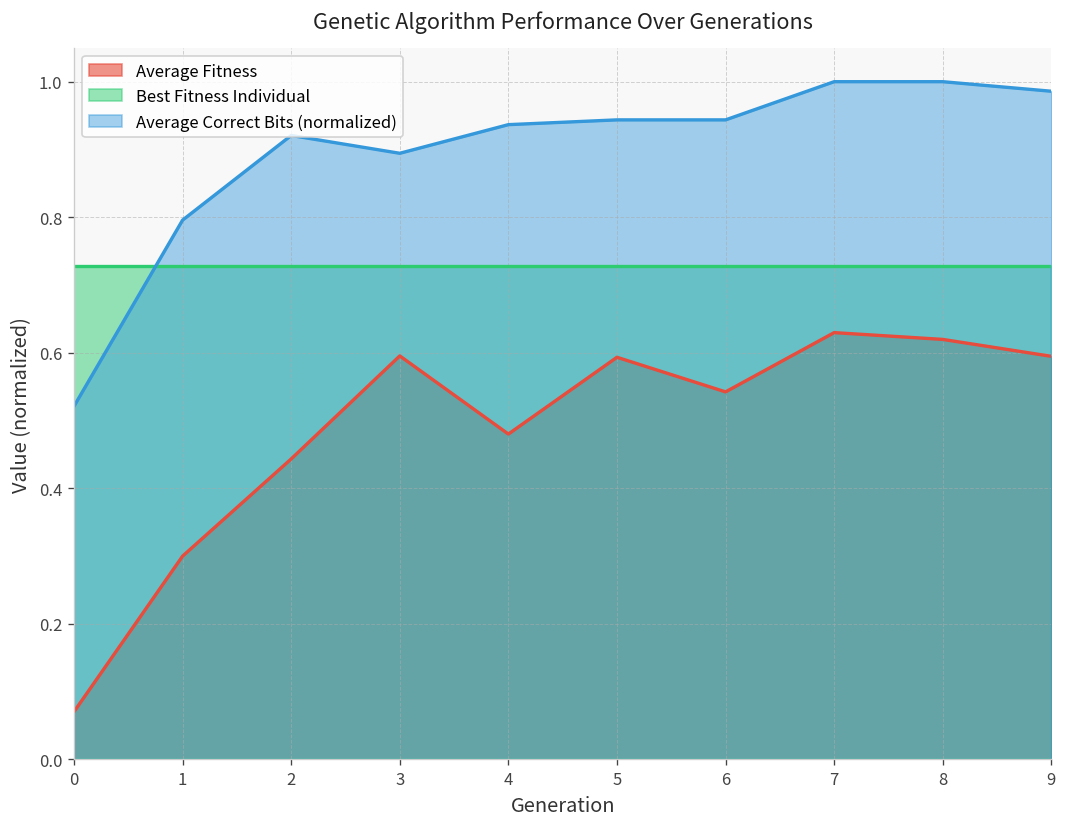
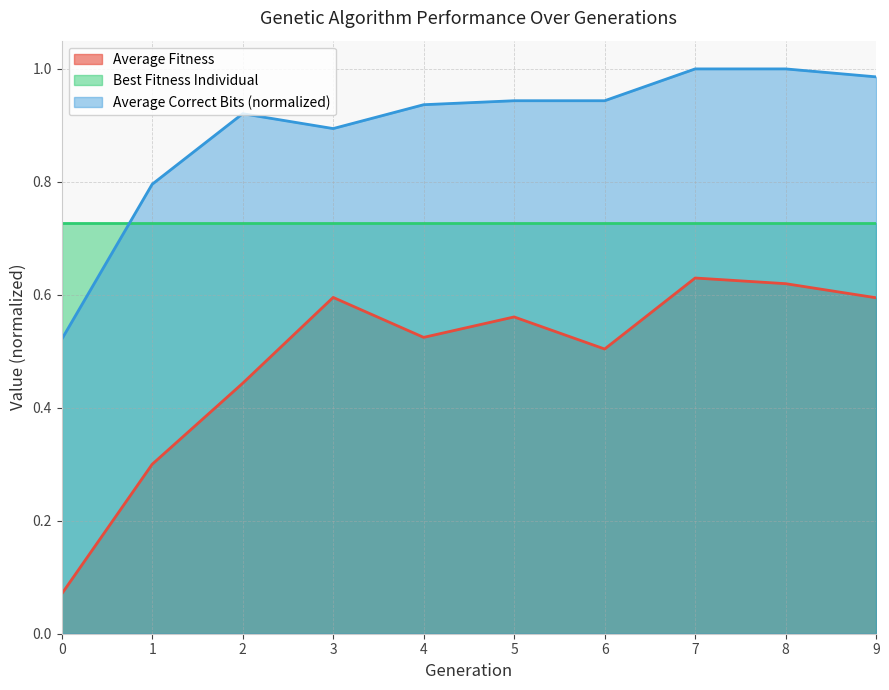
Average Fitness, 4: 0.48 -> 0.52
Average Fitness, 5: 0.59 -> 0.56
Average Fitness, 6: 0.54 -> 0.50
